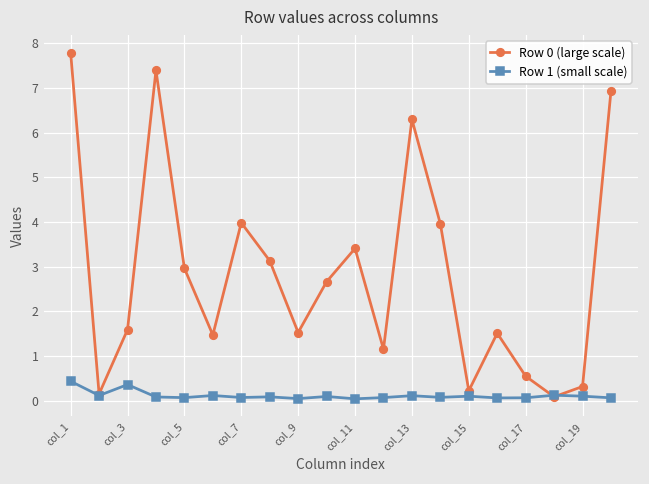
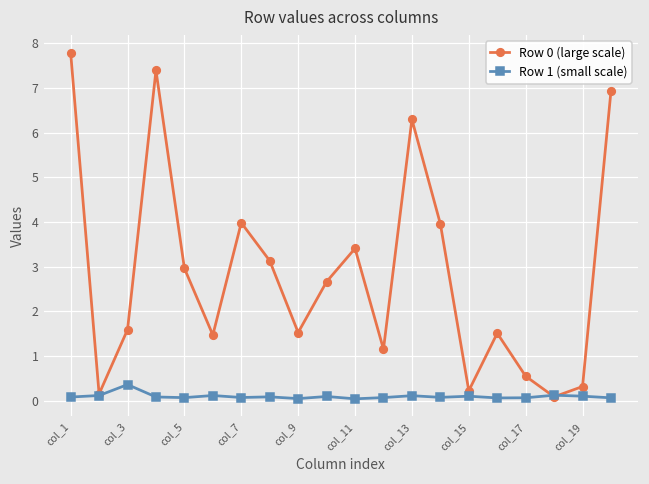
Row 1 (small scale), col_1: 0.4 -> 0.1
